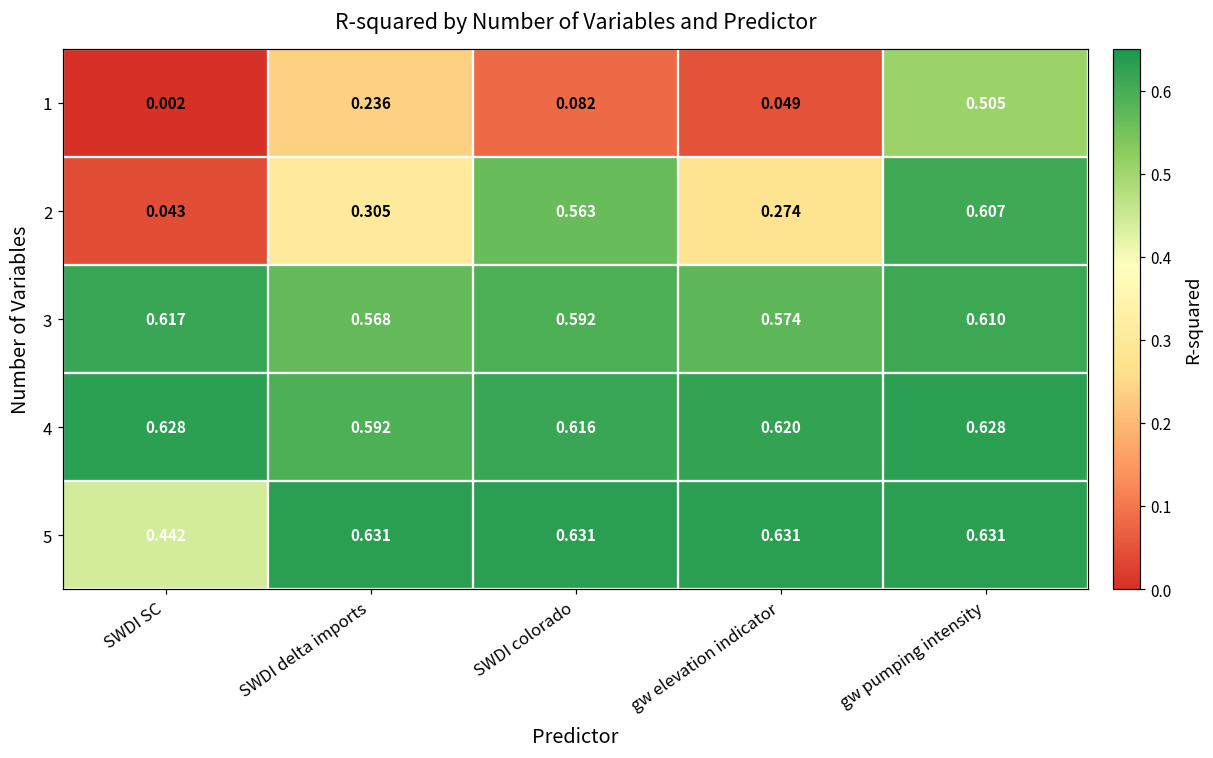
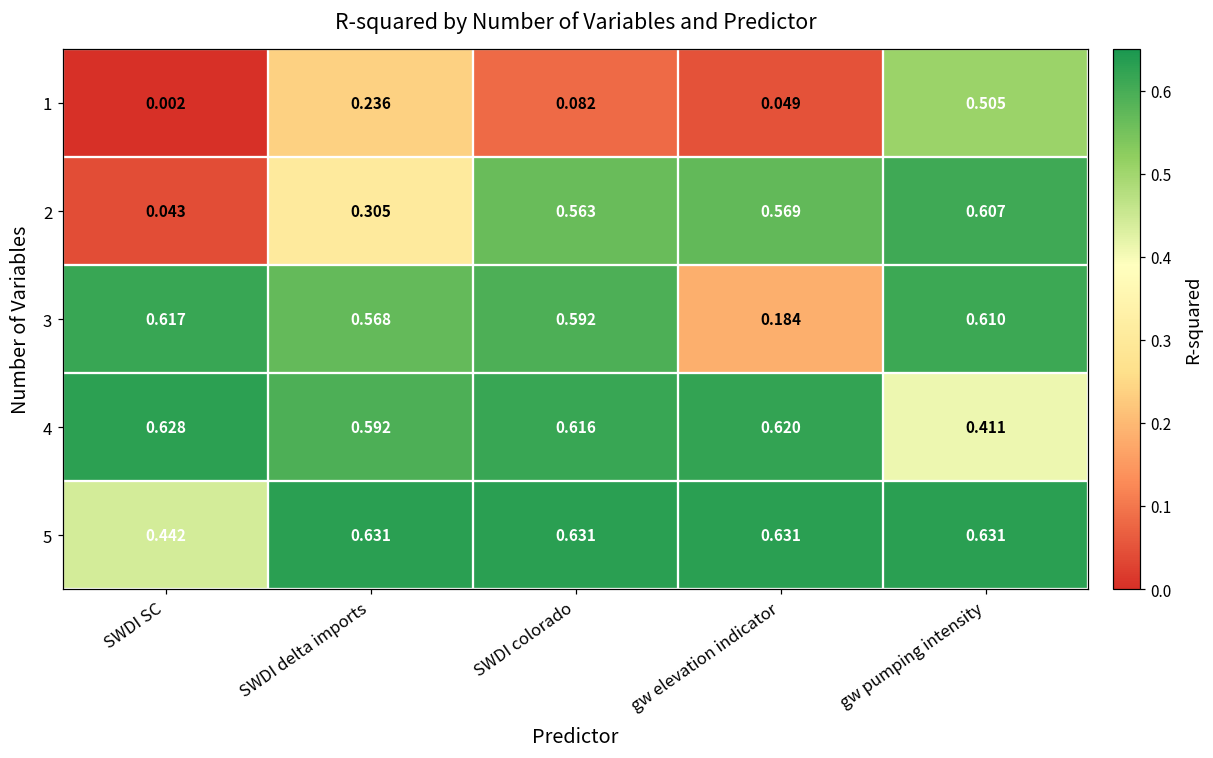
2, gw elevation indicator: 0.274 -> 0.569
3, gw elevation indicator: 0.574 -> 0.184
4, gw pumping intensity: 0.628 -> 0.411
